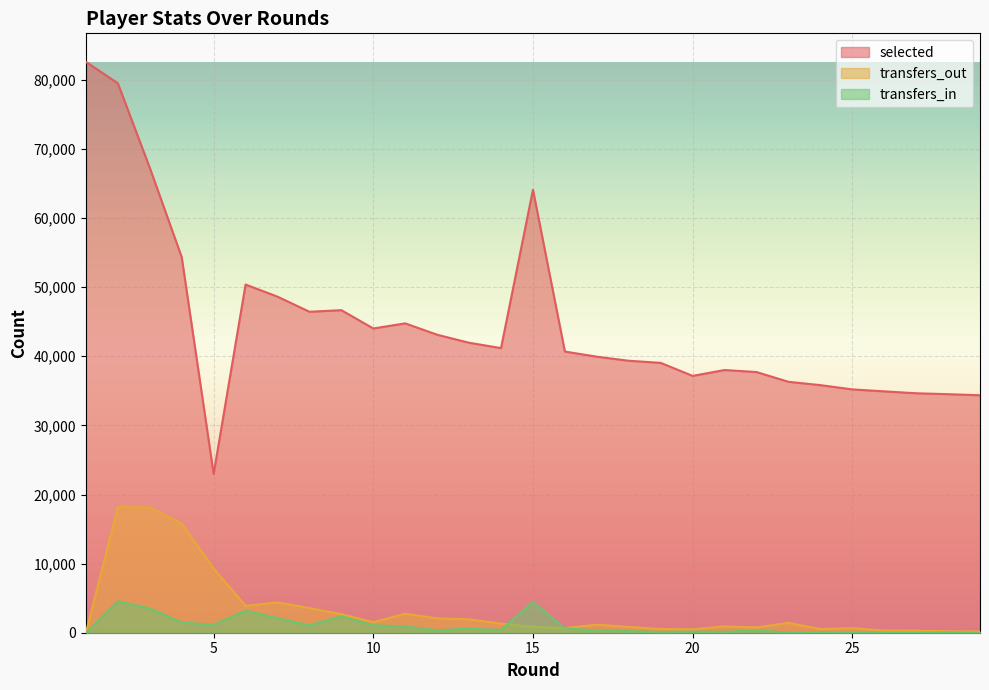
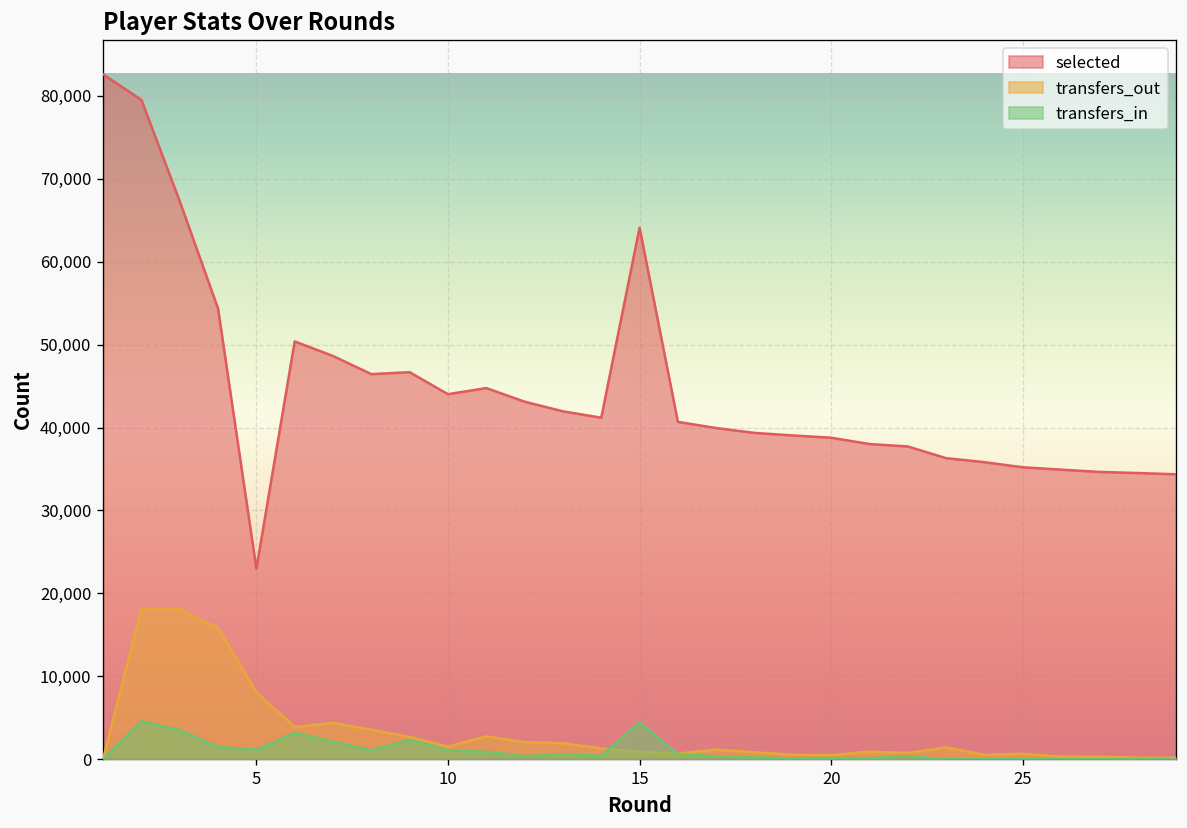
transfers_out, 5: 9,000 -> 8,000
selected, 20: 37,000 -> 39,000
